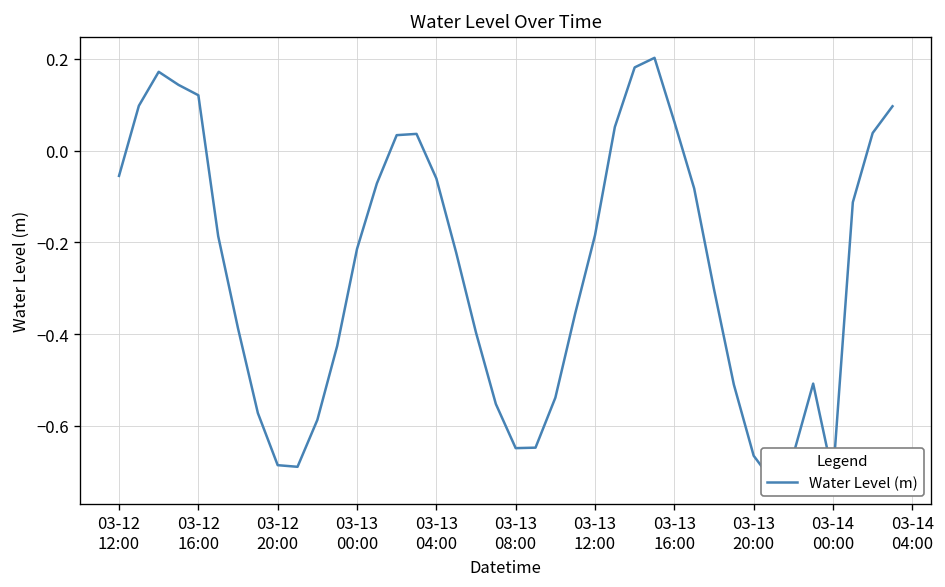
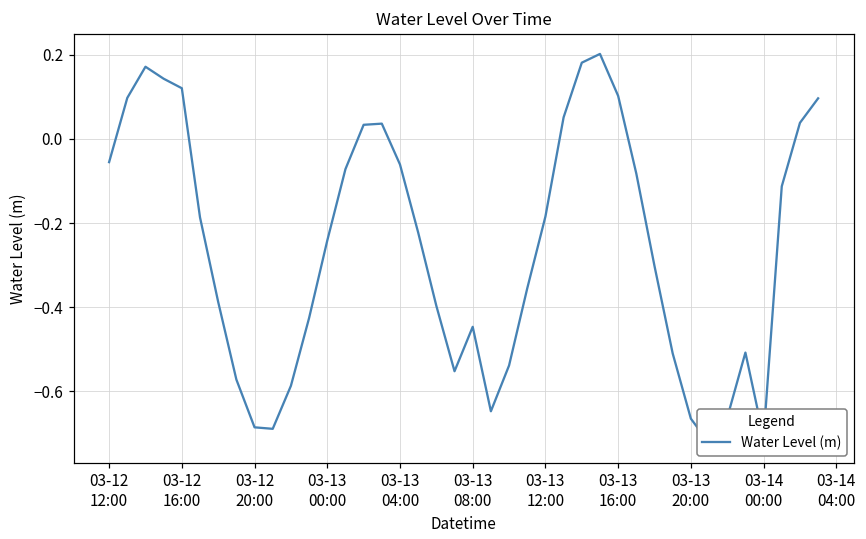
03-13 00:00: -0.21 -> -0.24
03-13 08:00: -0.65 -> -0.45
03-13 16:00: 0.06 -> 0.10
